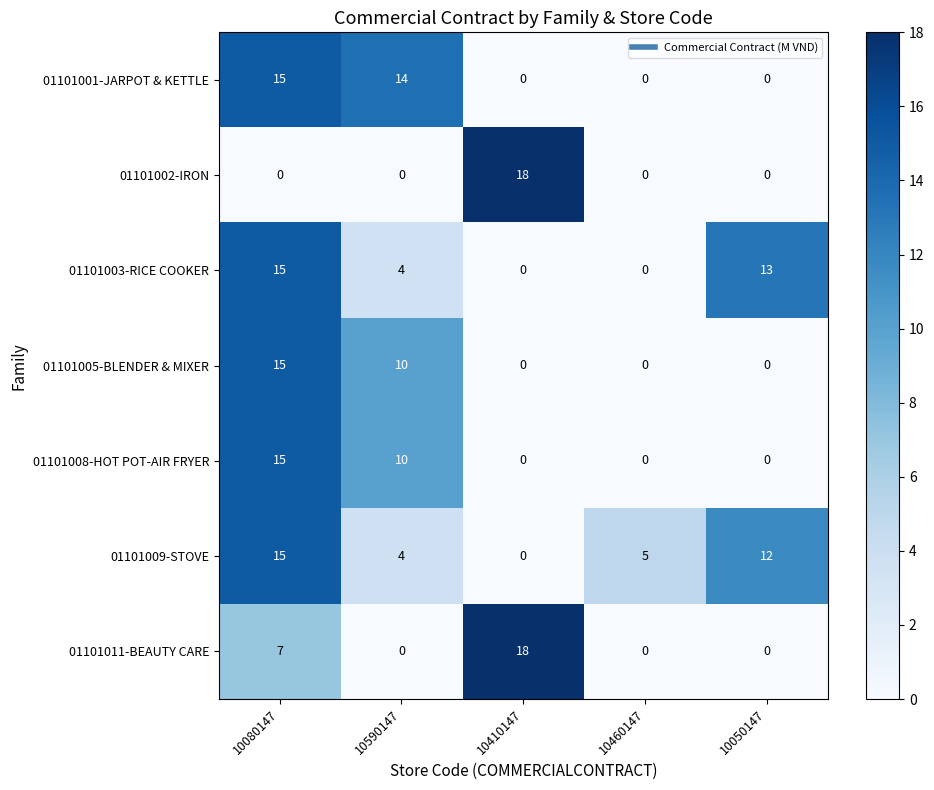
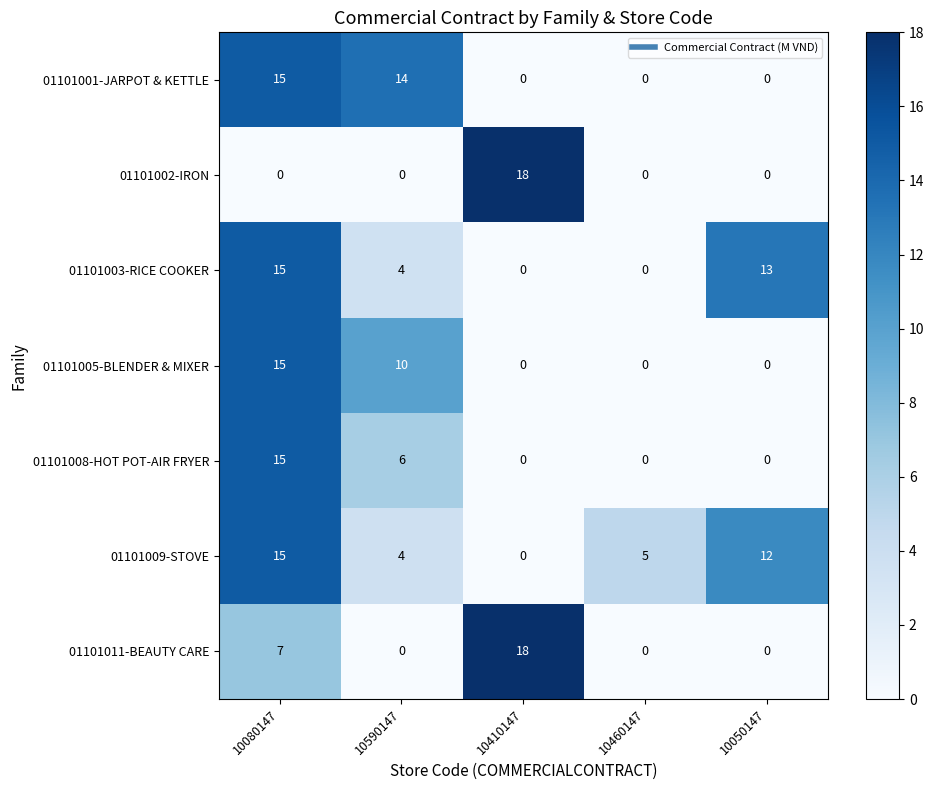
01101008-HOT POT-AIR FRYER, 10590147: 10 -> 6
